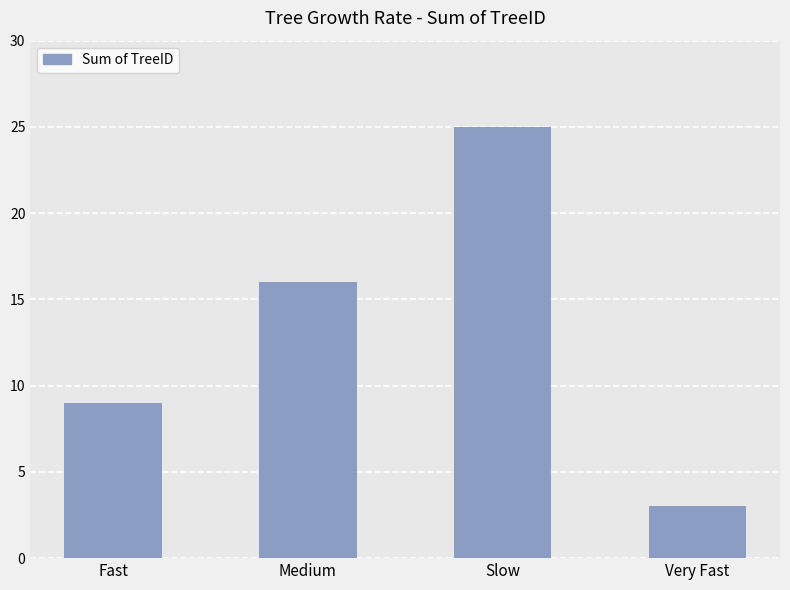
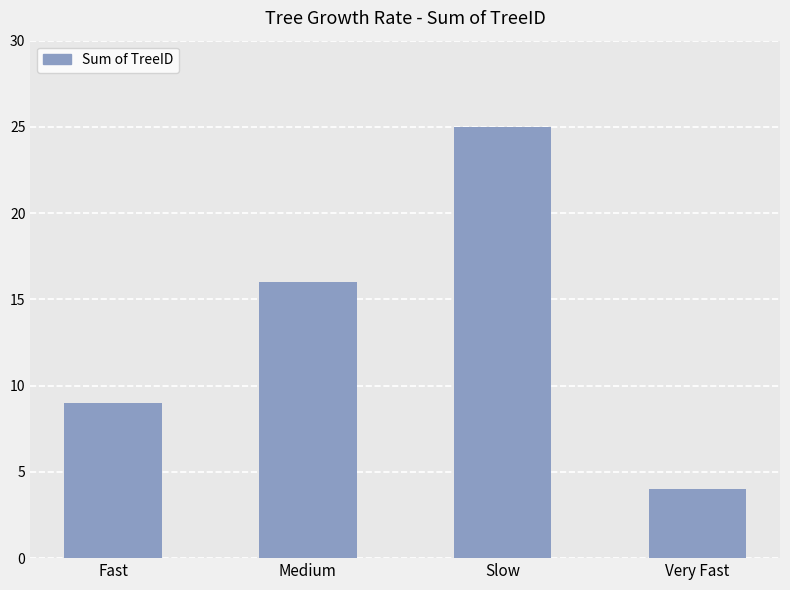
Very Fast: 3 -> 4
